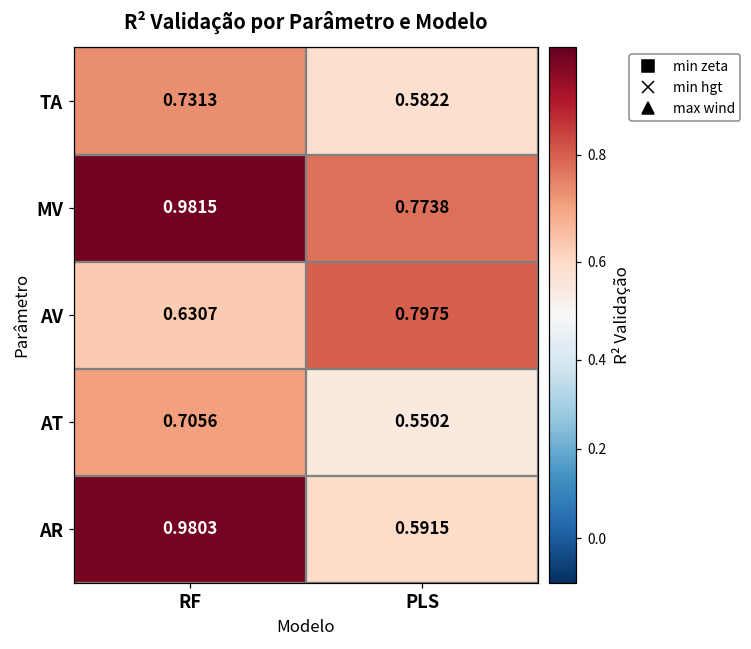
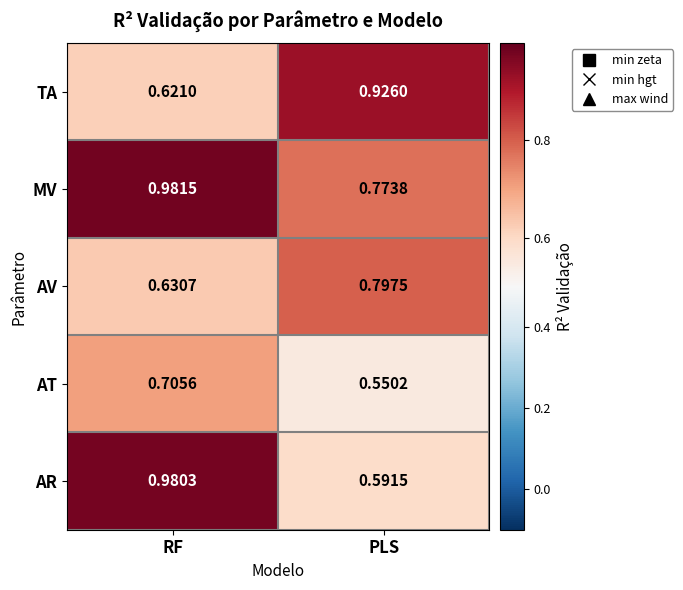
TA, RF: 0.7313 -> 0.6210
TA, PLS: 0.5822 -> 0.9260
